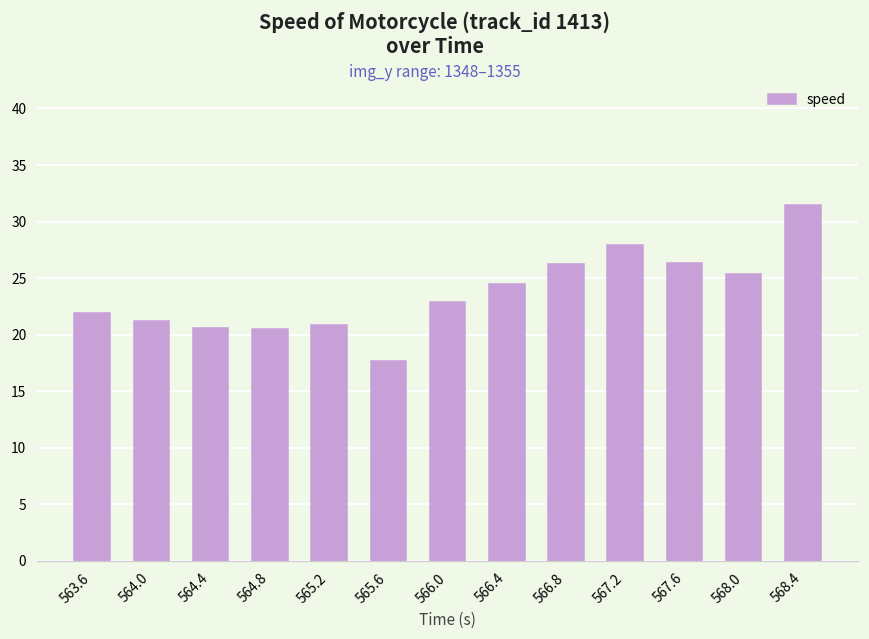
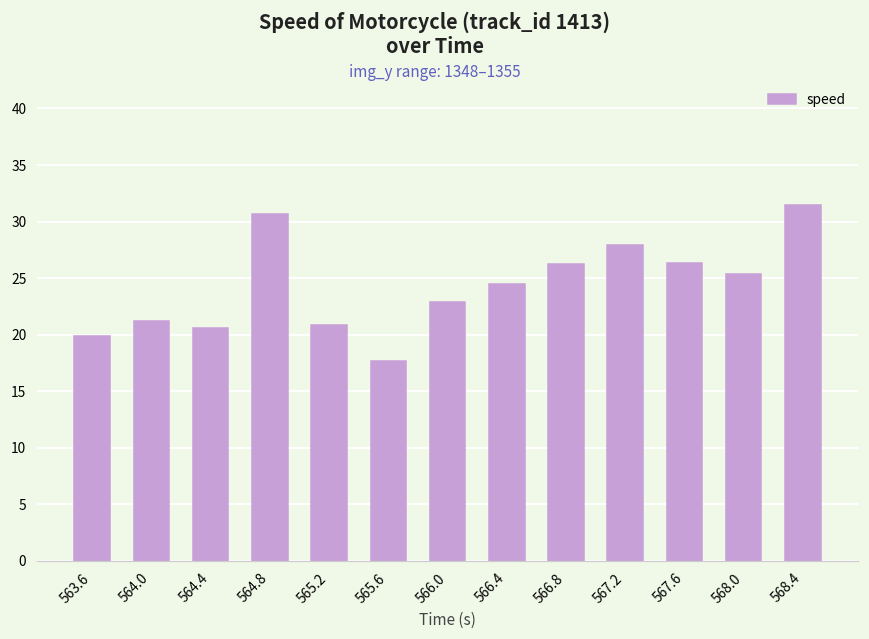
563.6: 21.9 -> 19.9
564.8: 20.5 -> 30.6
